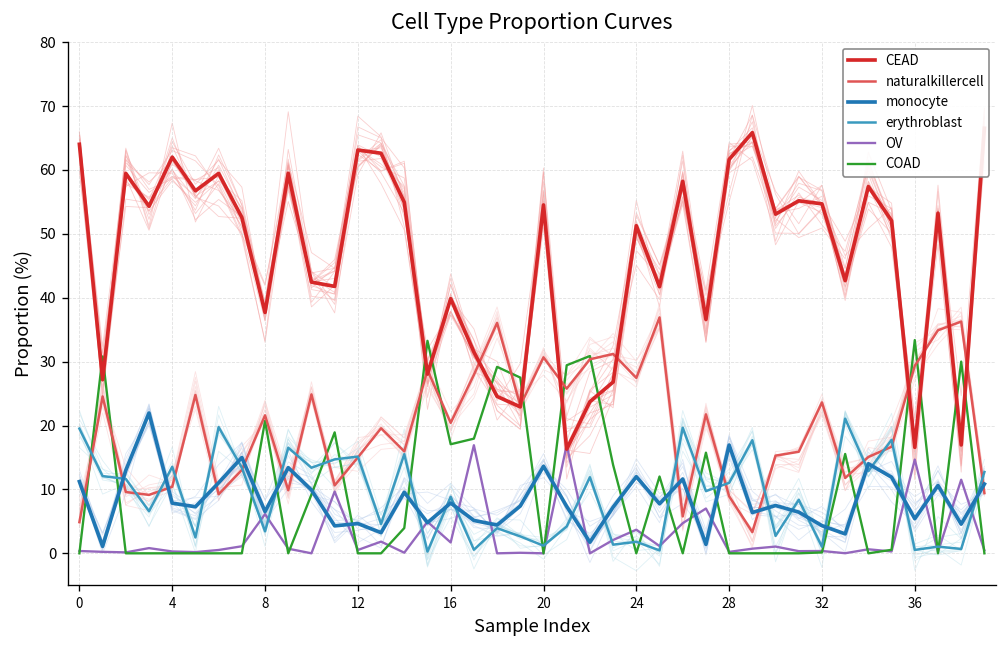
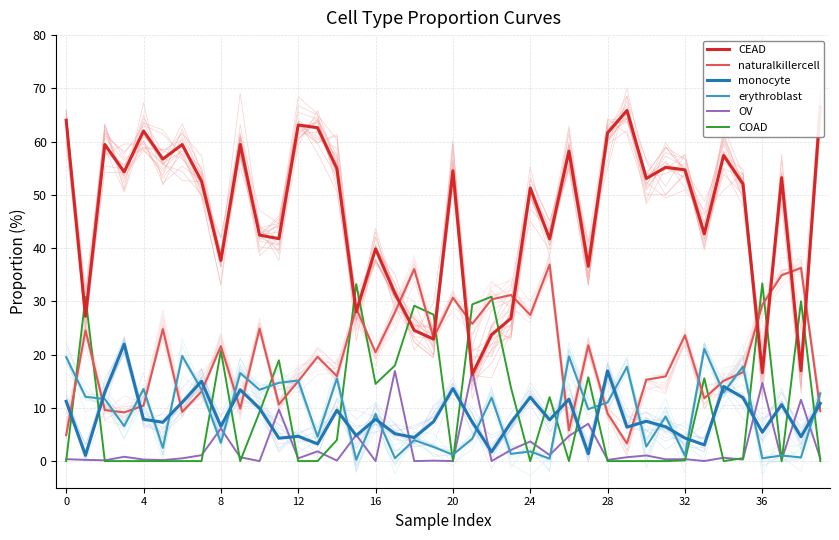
OV, 16: 2 -> 0
COAD, 16: 17 -> 14
